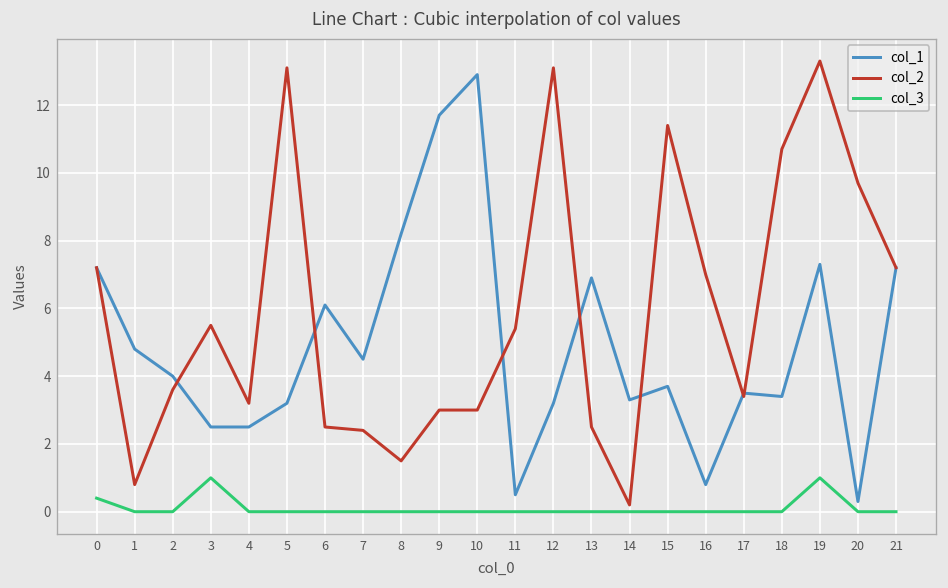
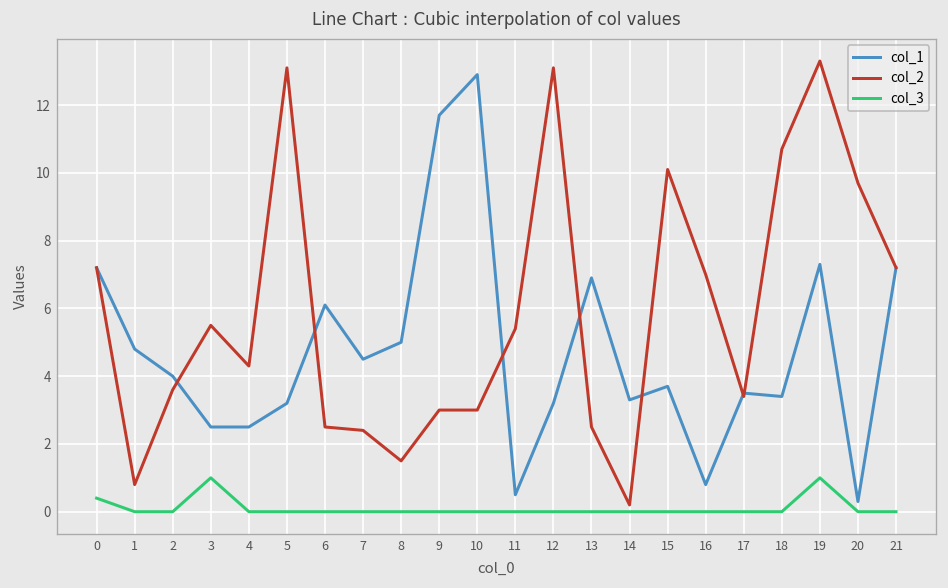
col_2, 4: 3.2 -> 4.3
col_1, 8: 8.2 -> 5.0
col_2, 15: 11.4 -> 10.1
